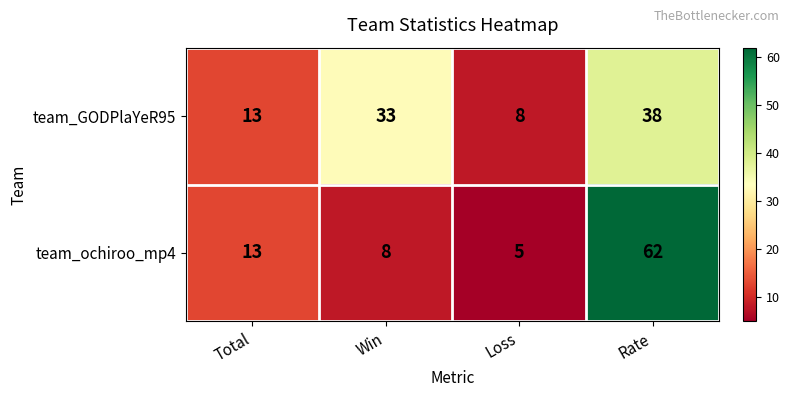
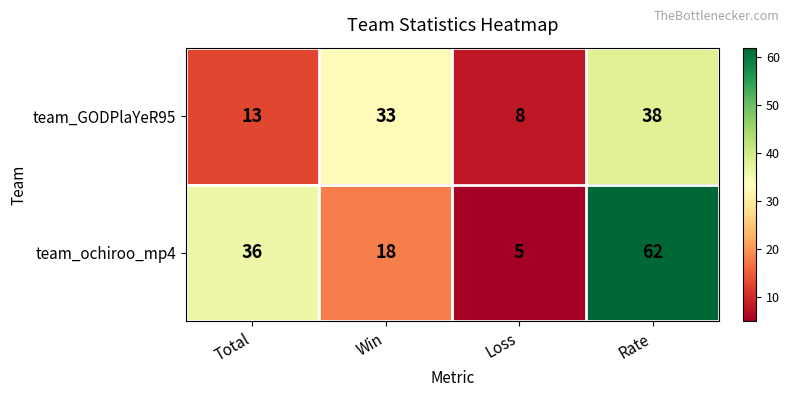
team_ochiroo_mp4, Total: 13 -> 36
team_ochiroo_mp4, Win: 8 -> 18
